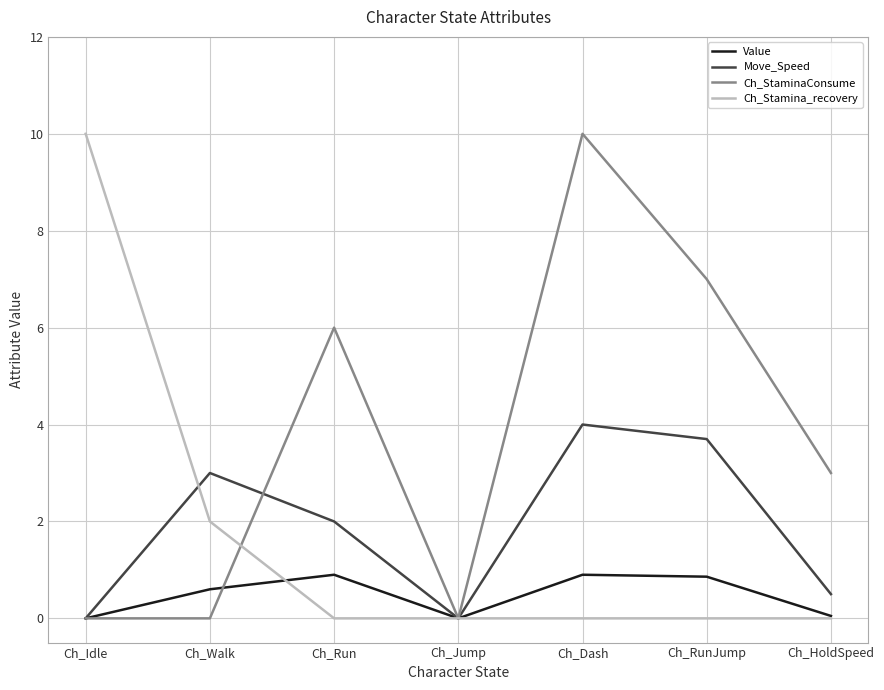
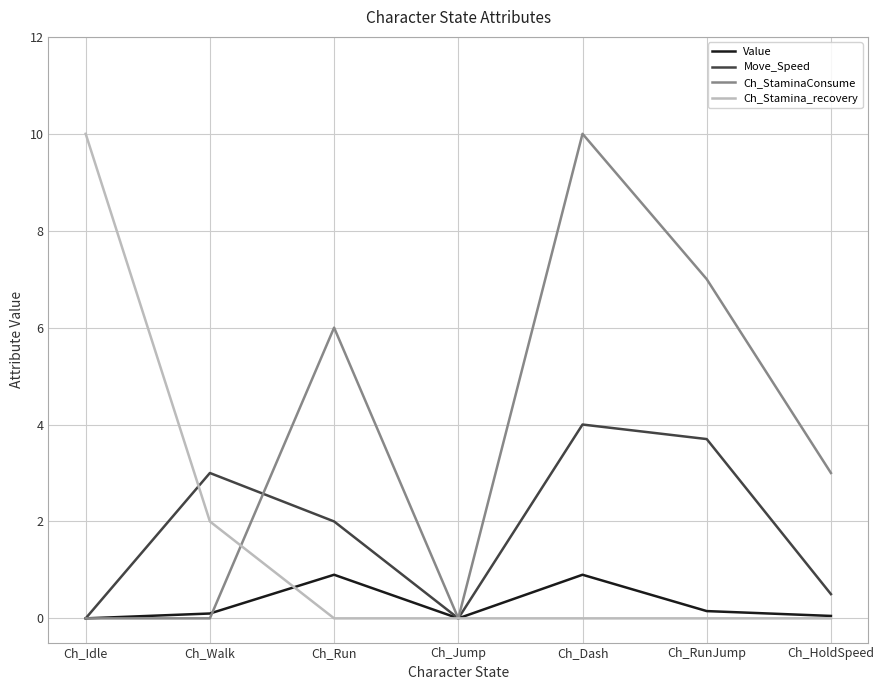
Value, Ch_Walk: 0.6 -> 0.1
Value, Ch_RunJump: 0.9 -> 0.2
